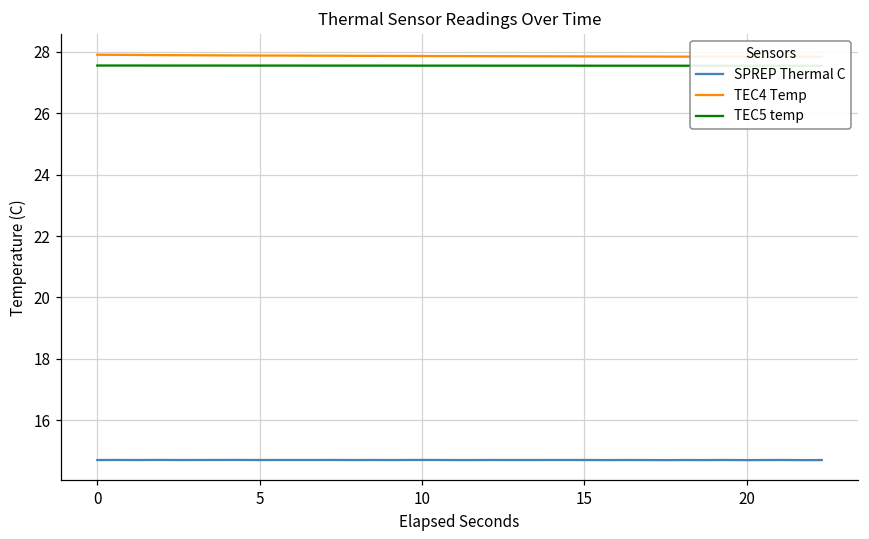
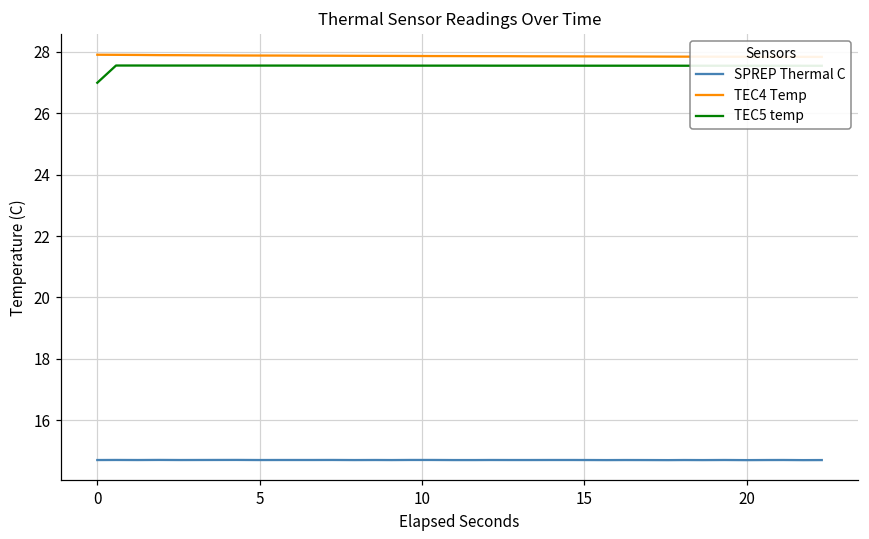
TEC5 temp, 0: 27.5 -> 27.0
